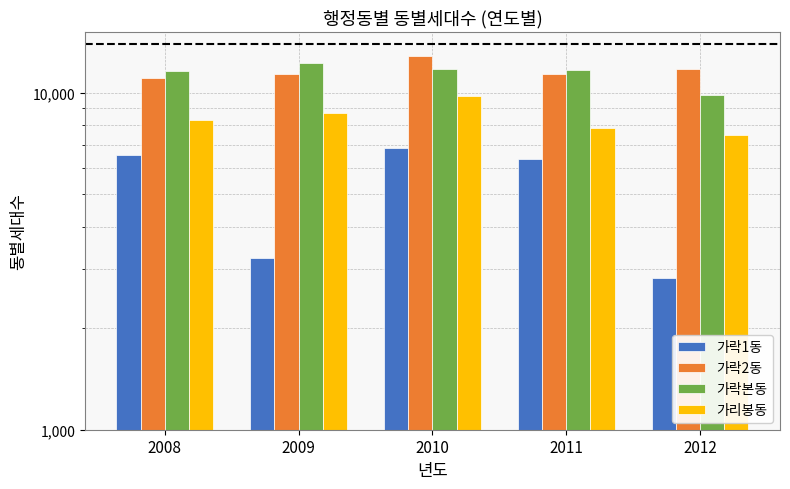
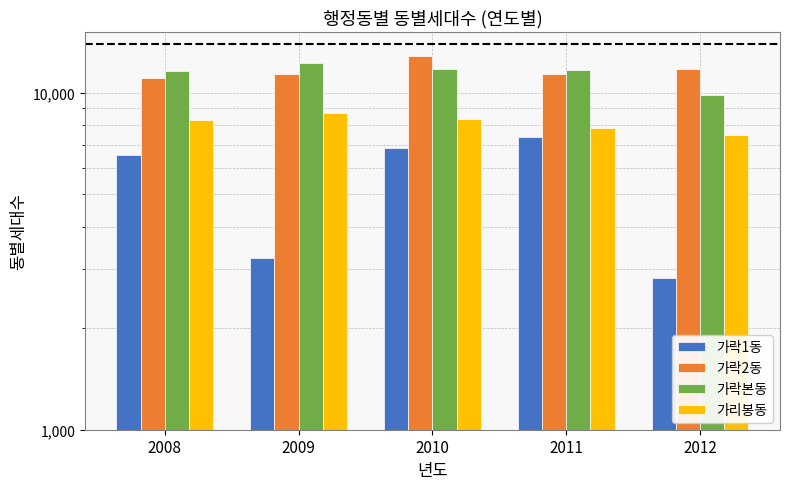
가리봉동, 2010: 9,800 -> 8,300
가락1동, 2011: 6,400 -> 7,400
